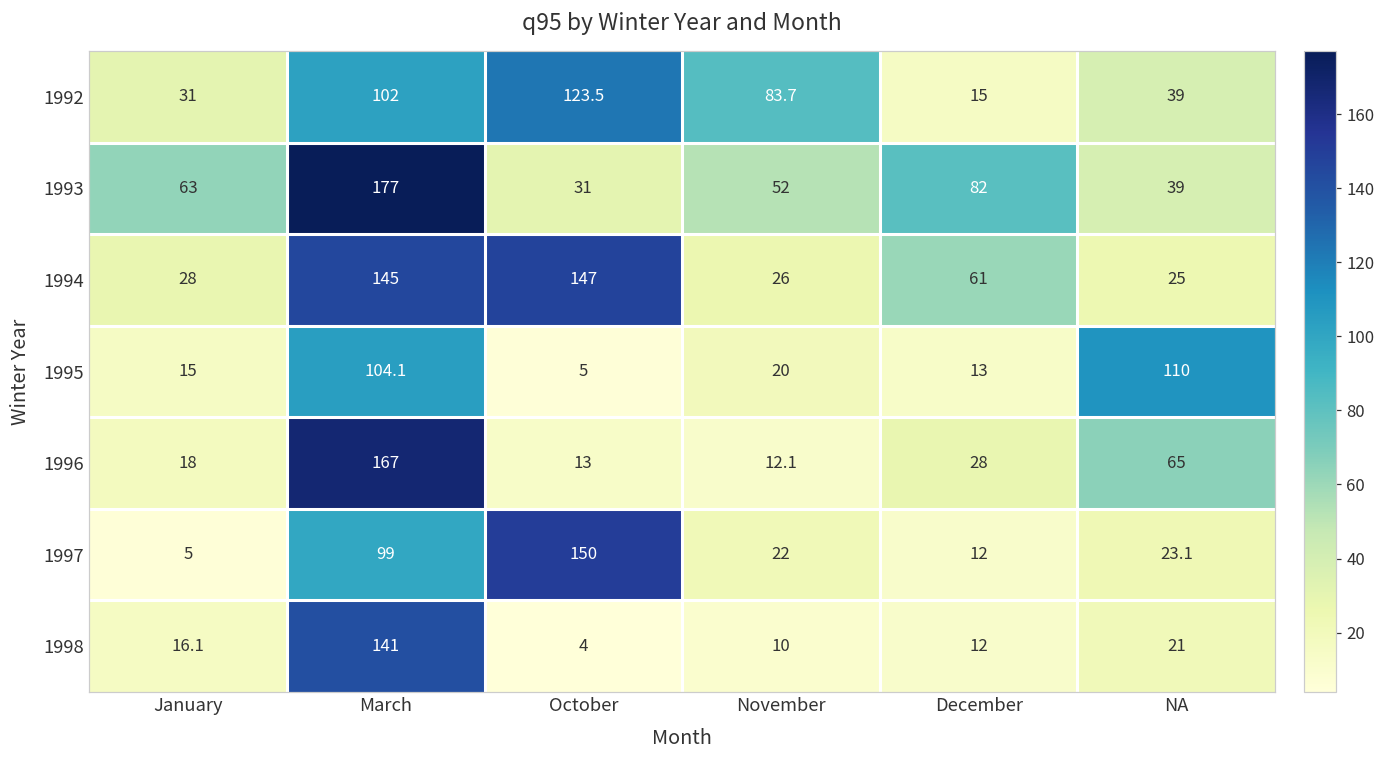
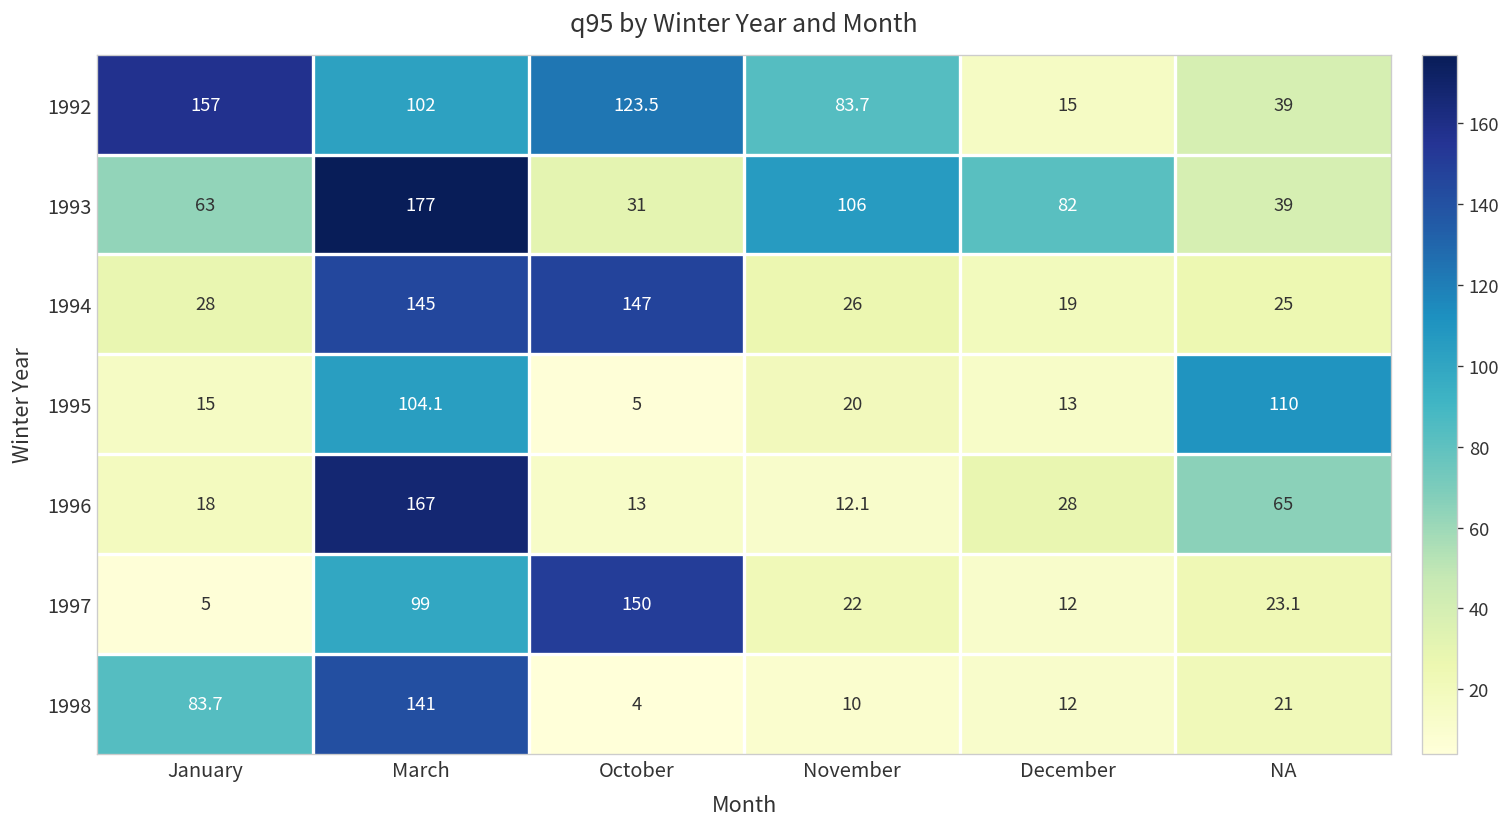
1992, January: 31 -> 157
1993, November: 52 -> 106
1994, December: 61 -> 19
1998, January: 16.1 -> 83.7
